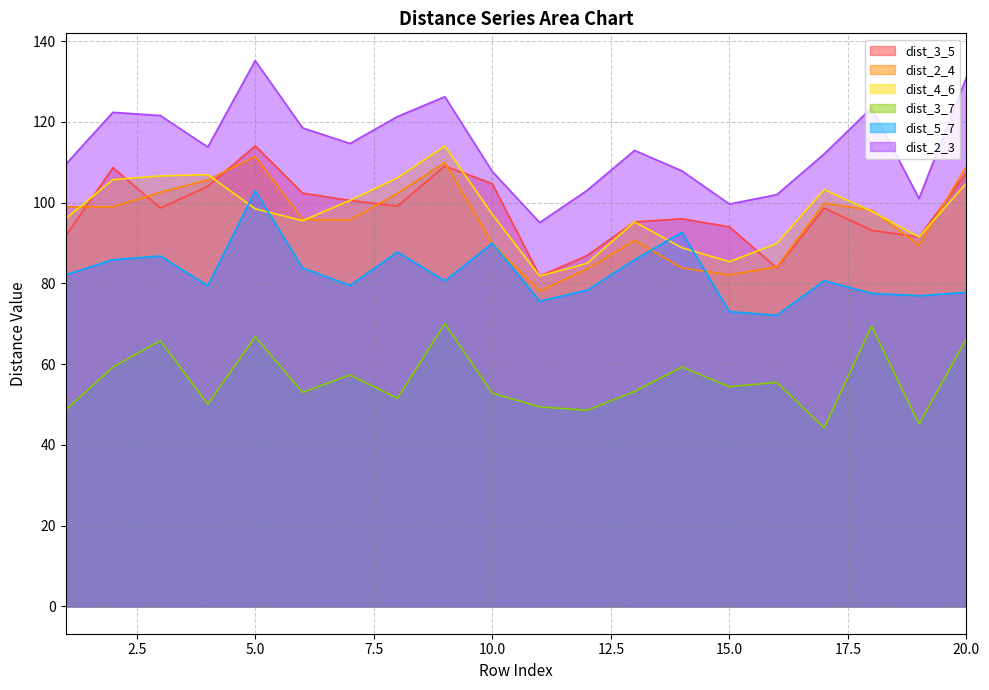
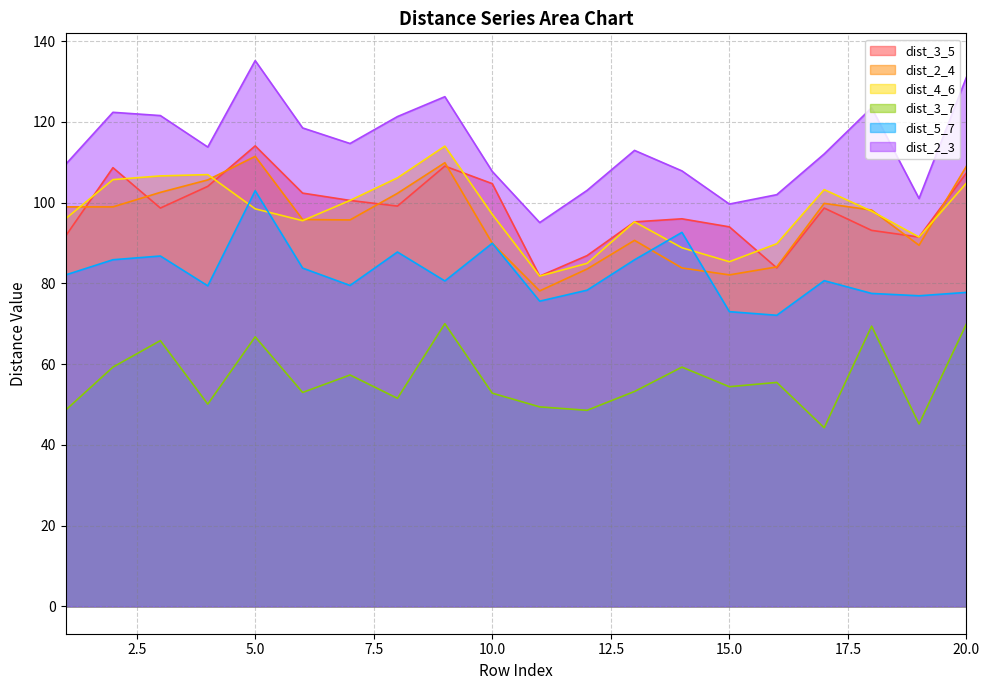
dist_3_7, 20.0: 66 -> 70
